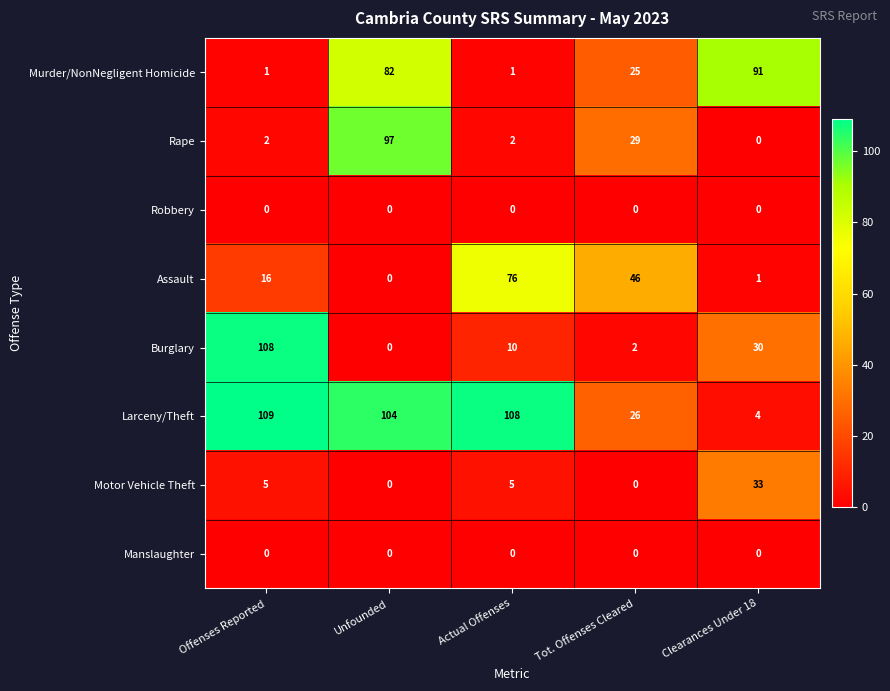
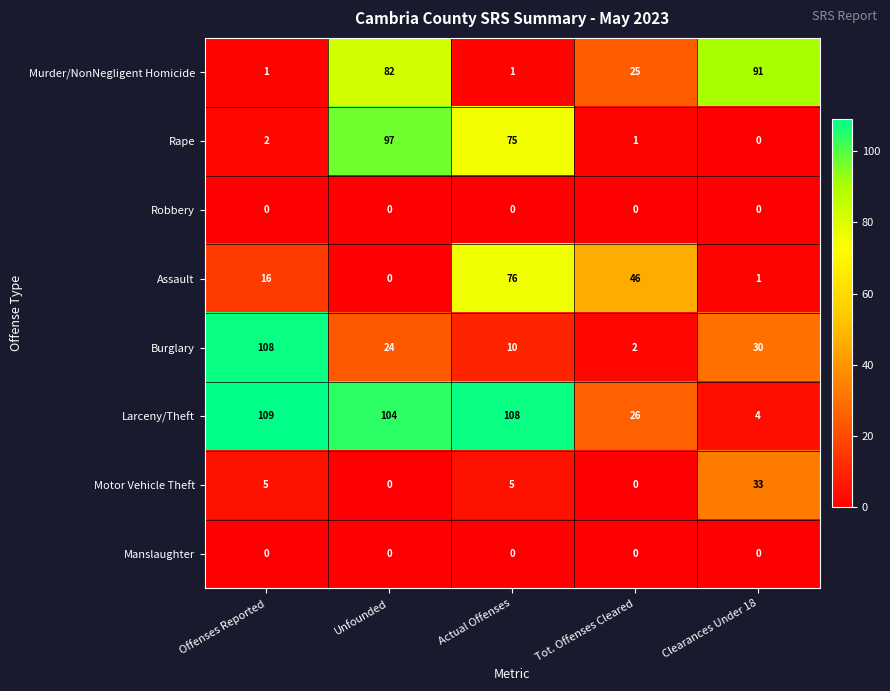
Rape, Actual Offenses: 2 -> 75
Rape, Tot. Offenses Cleared: 29 -> 1
Burglary, Unfounded: 0 -> 24
